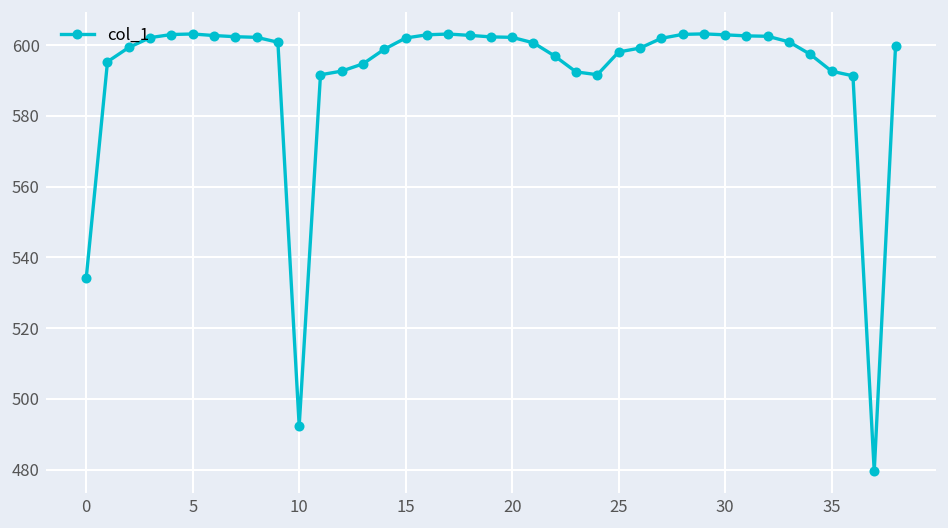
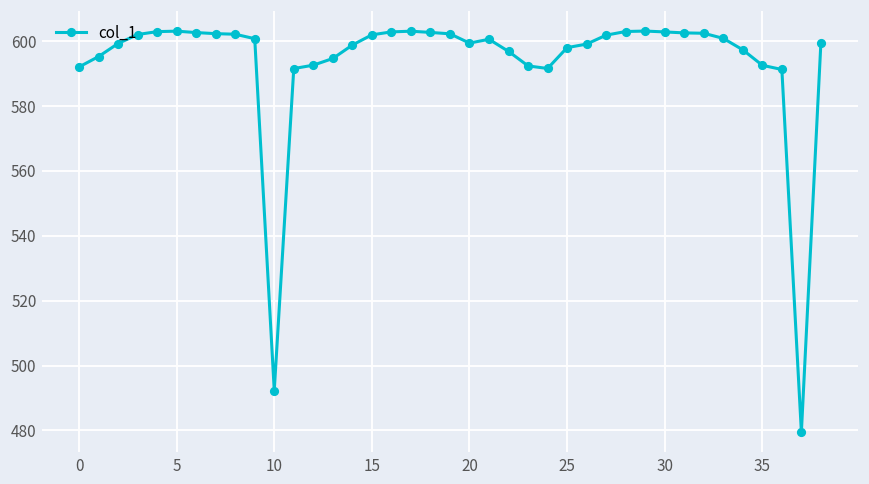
0: 534 -> 592
20: 602 -> 599
